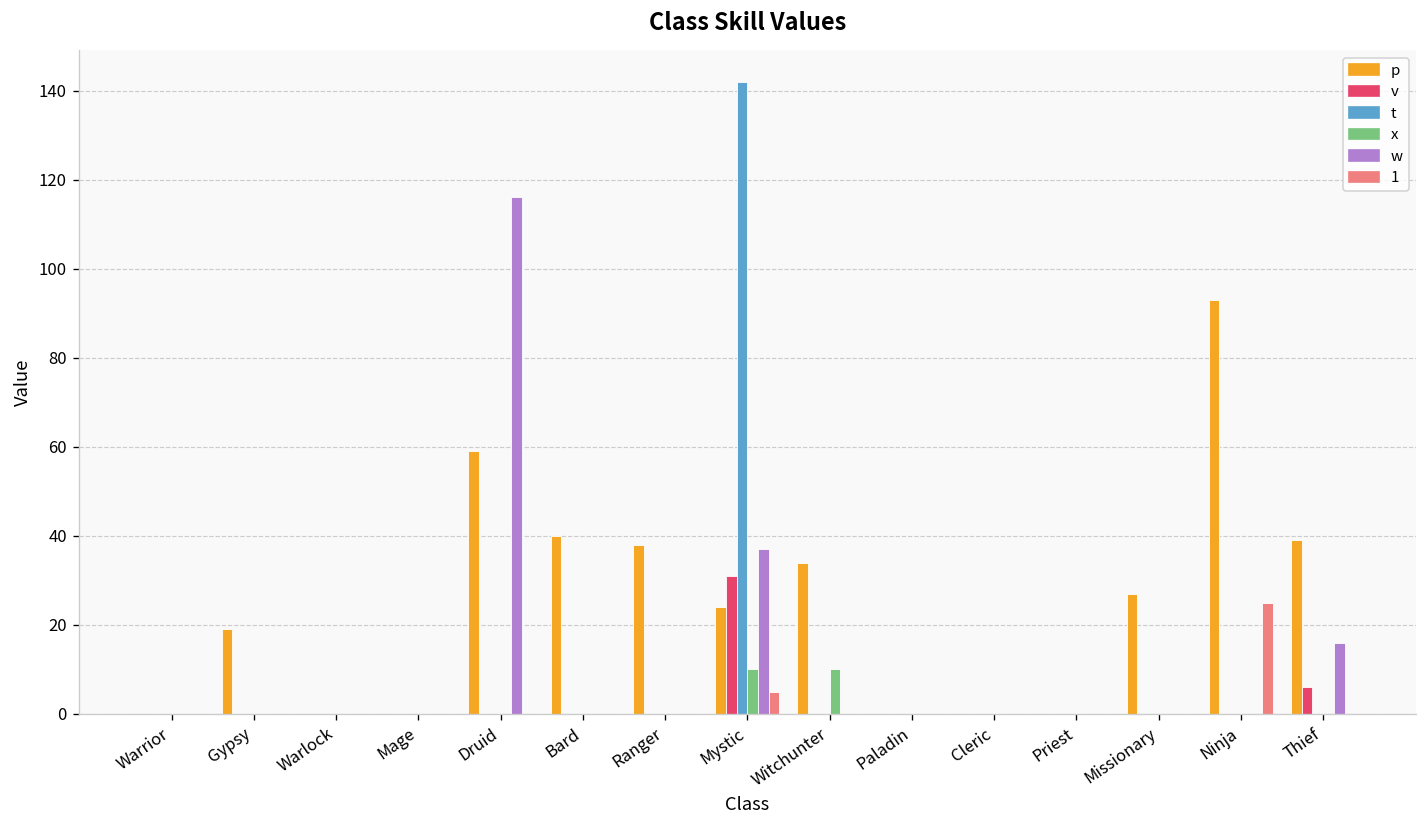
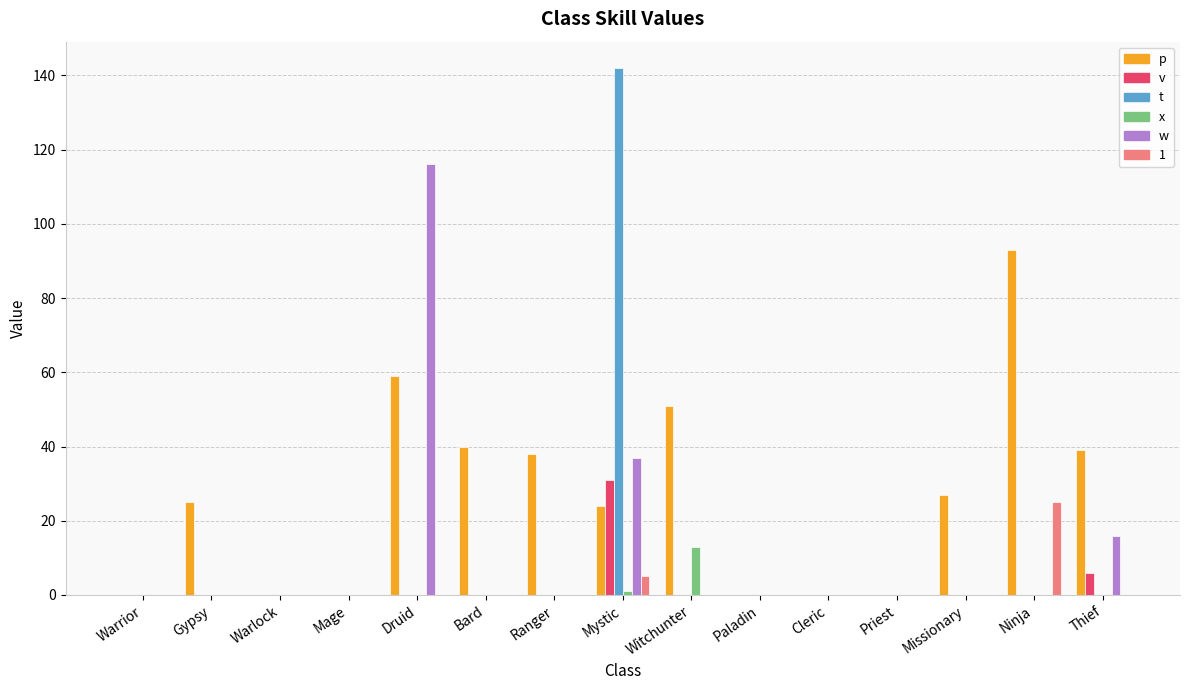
p, Gypsy: 19 -> 25
x, Mystic: 10 -> 1
p, Witchunter: 34 -> 51
x, Witchunter: 10 -> 13
